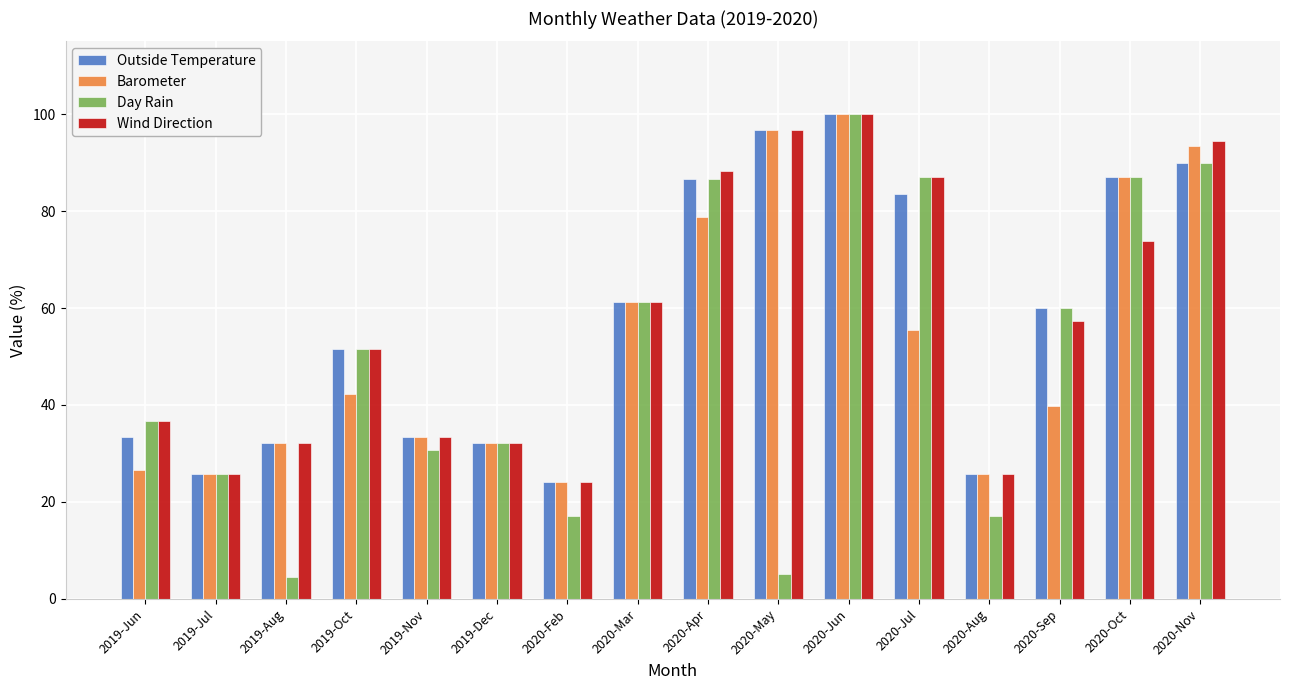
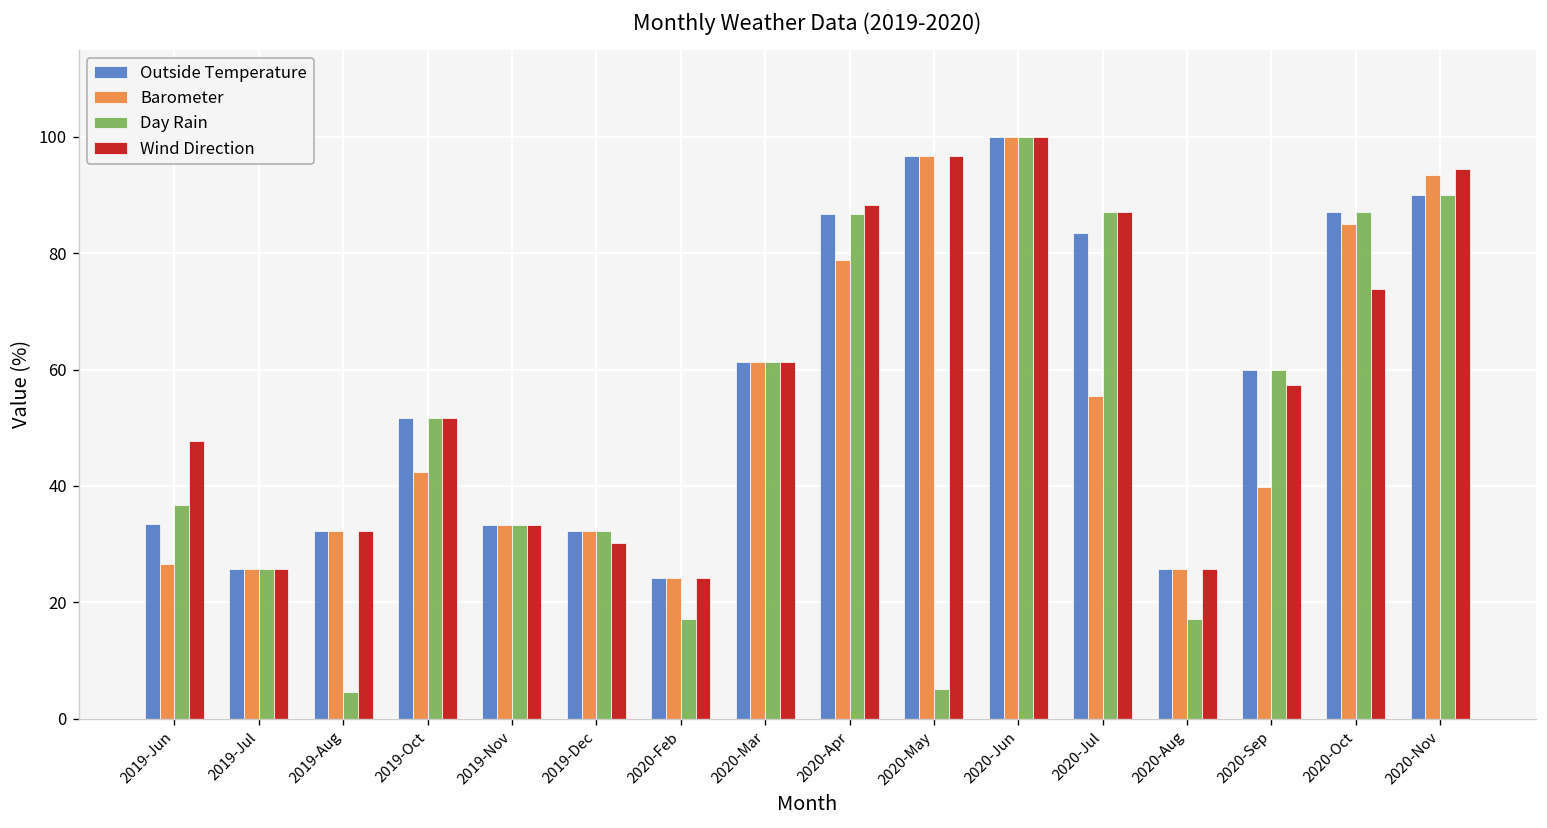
Wind Direction, 2019-Jun: 37 -> 48
Day Rain, 2019-Nov: 31 -> 33
Wind Direction, 2019-Dec: 32 -> 30
Barometer, 2020-Oct: 87 -> 85
